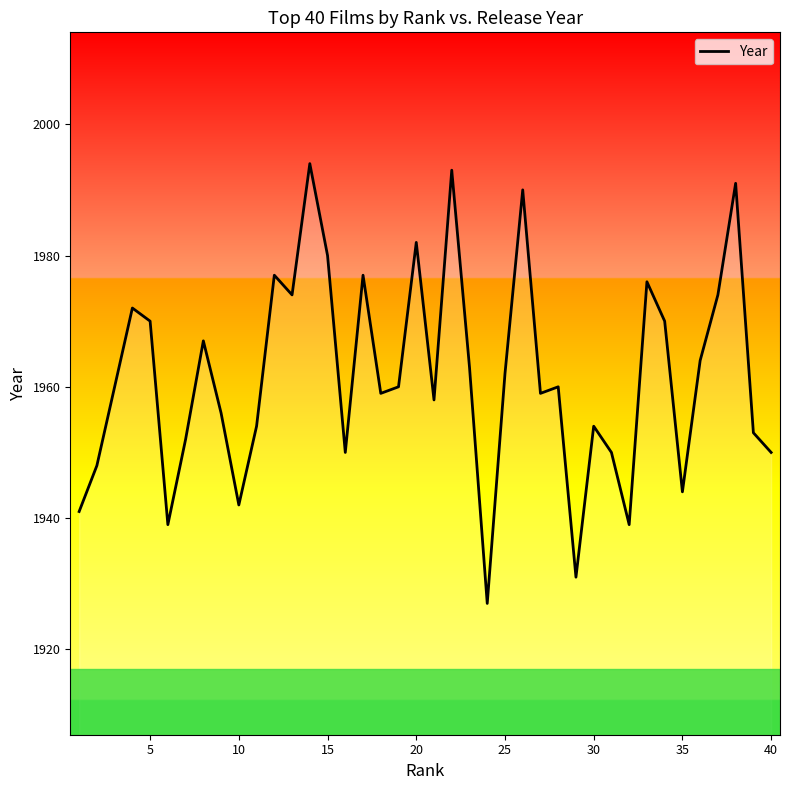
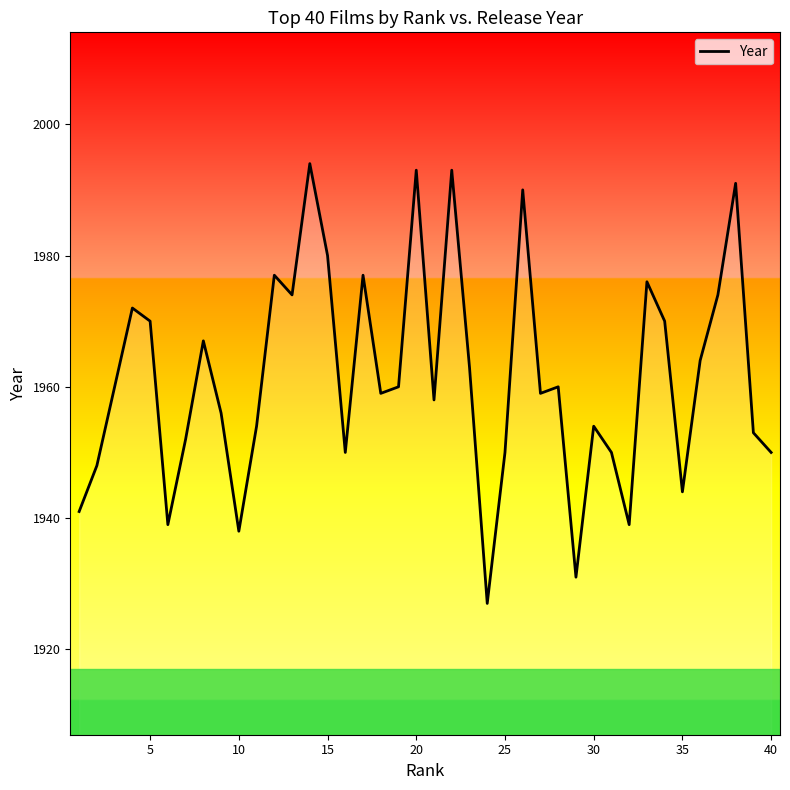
10: 1942 -> 1938
20: 1982 -> 1993
25: 1962 -> 1950
